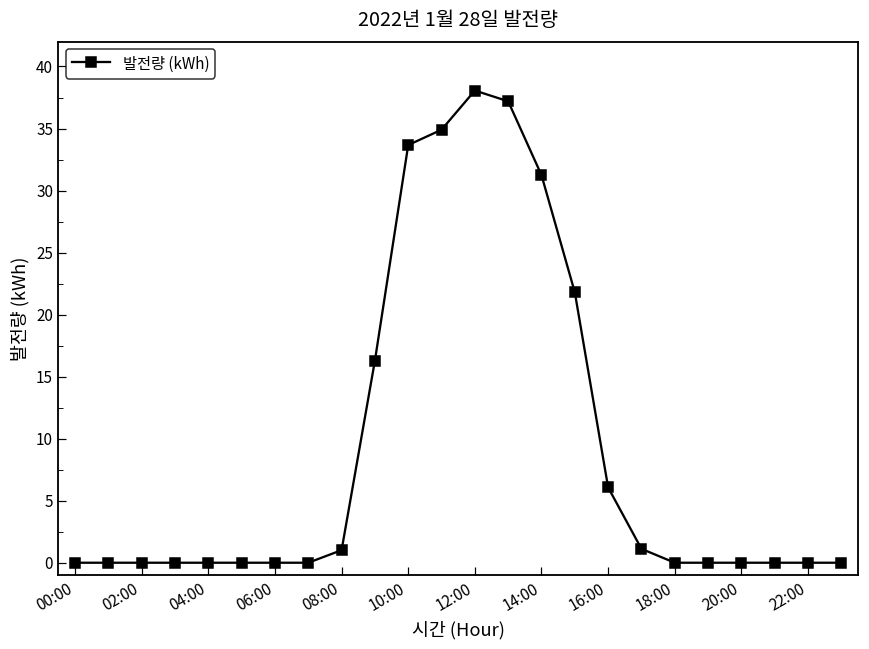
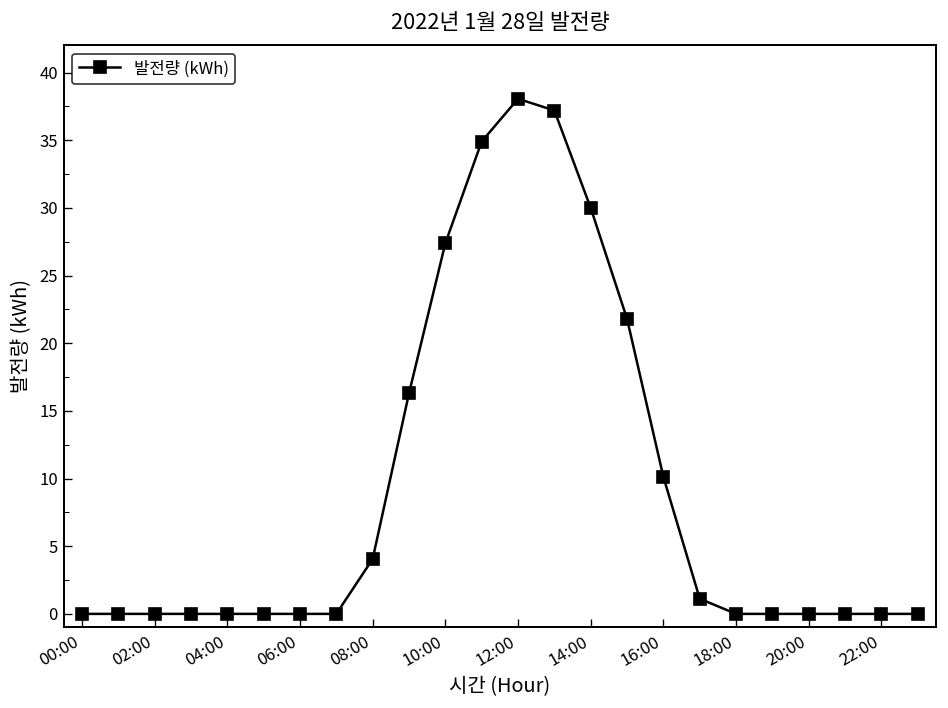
08:00: 1.0 -> 4.1
10:00: 33.7 -> 27.4
14:00: 31.2 -> 30.0
16:00: 6.1 -> 10.1
